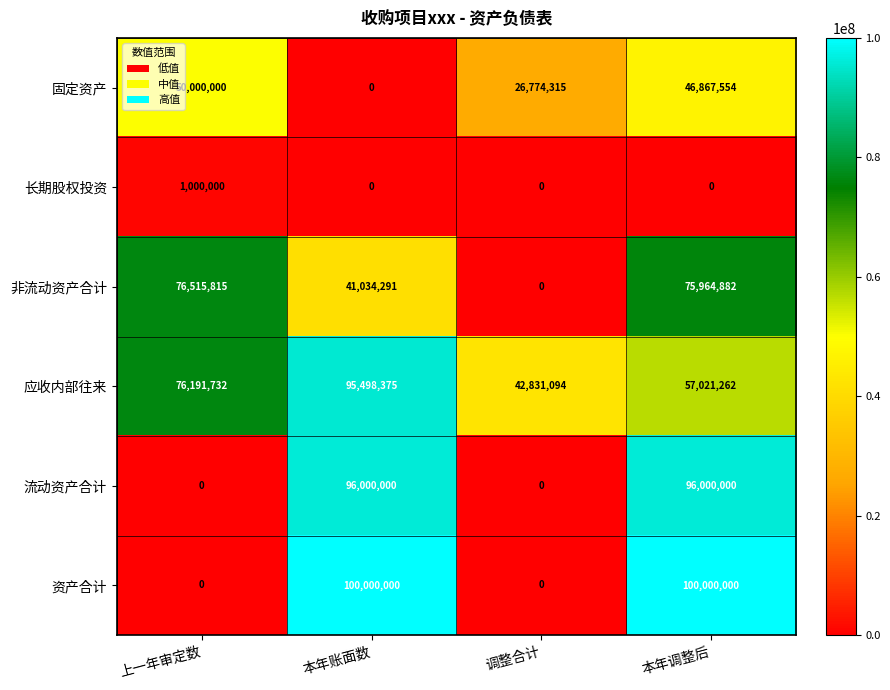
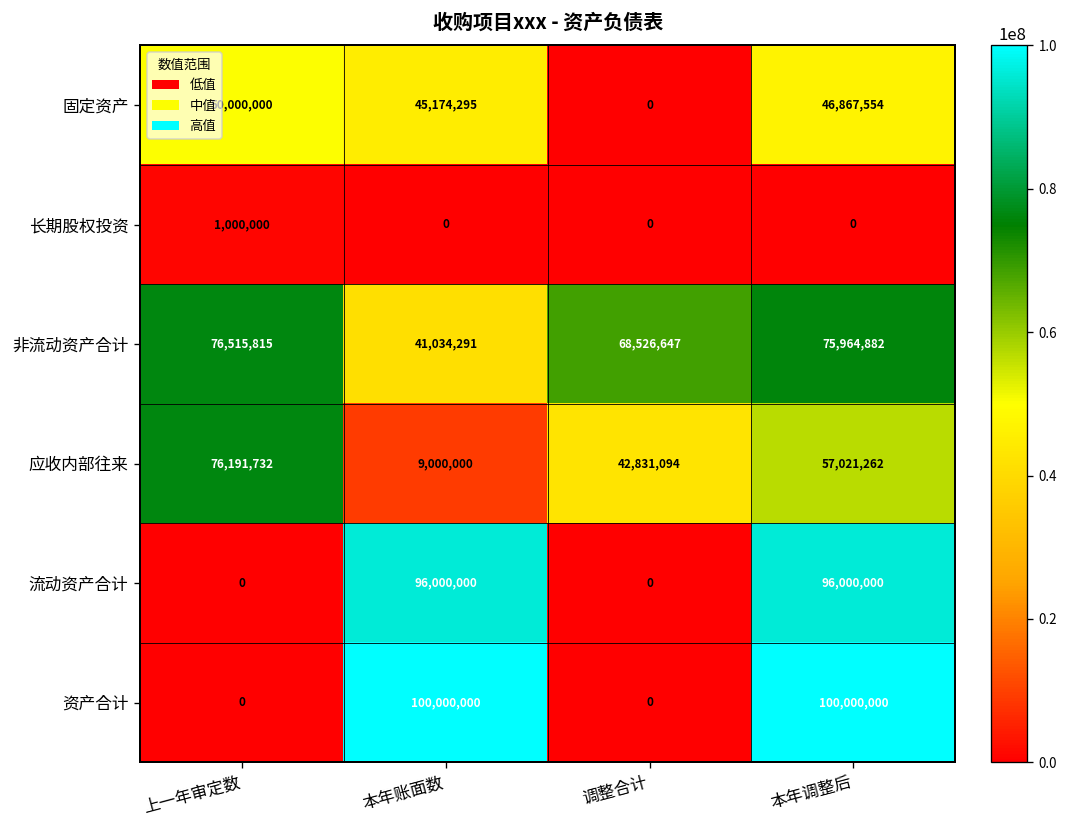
固定资产, 本年账面数: 0 -> 45,174,295
固定资产, 调整合计: 26,774,315 -> 0
非流动资产合计, 调整合计: 0 -> 68,526,647
应收内部往来, 本年账面数: 95,498,375 -> 9,000,000
